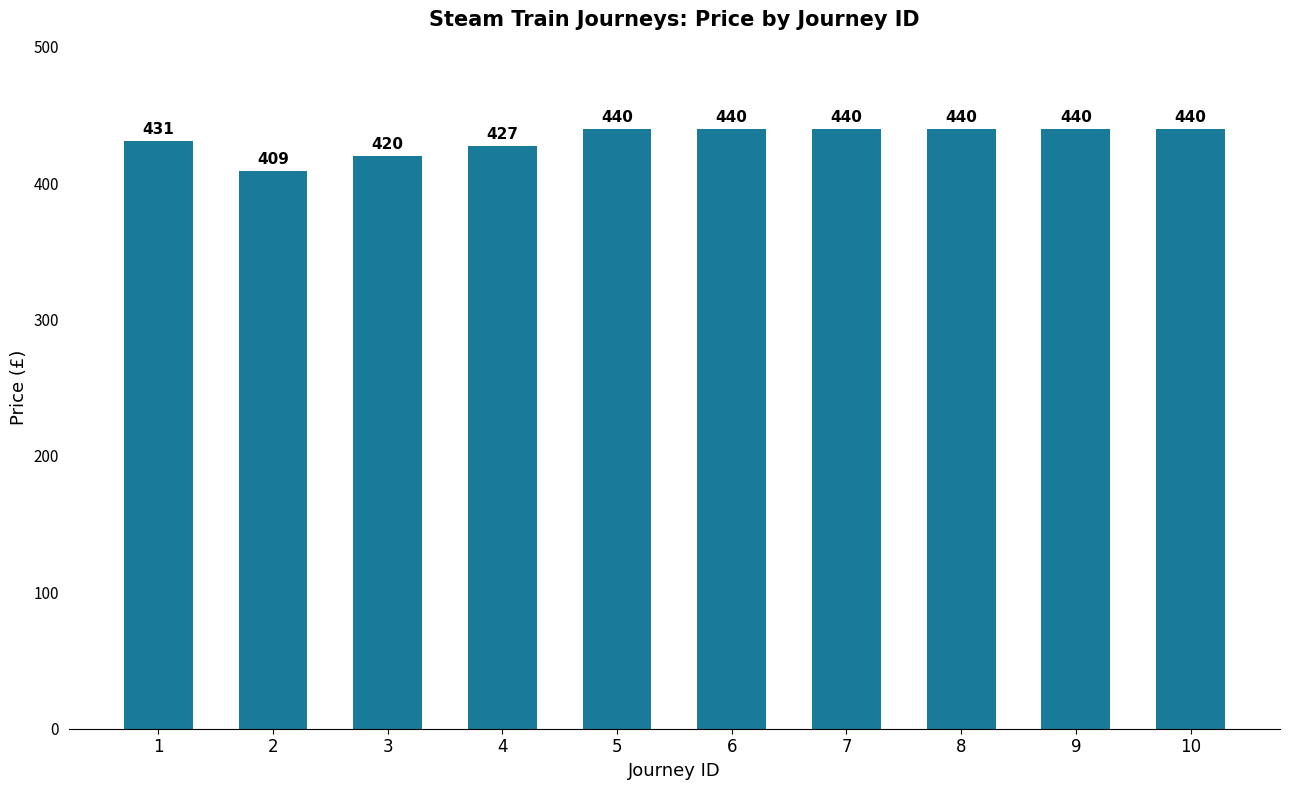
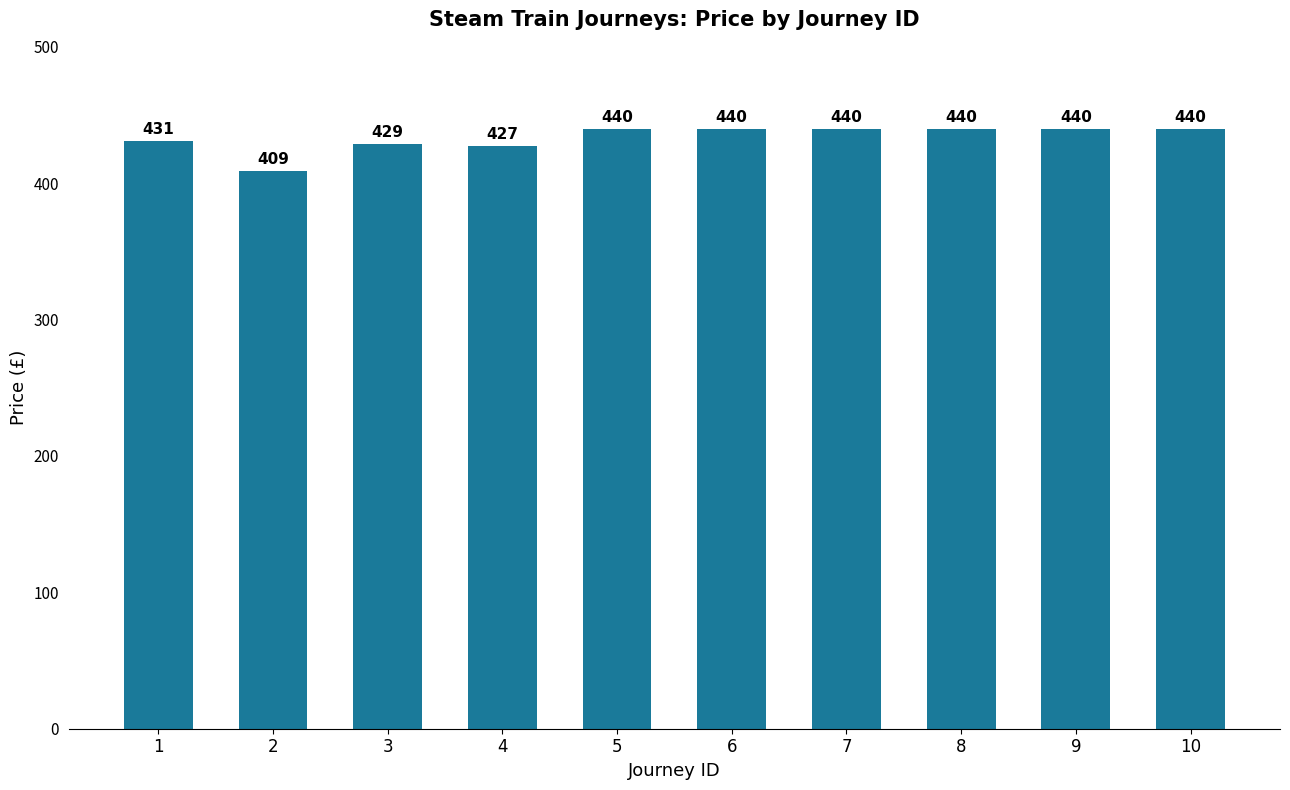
3: 420 -> 429
